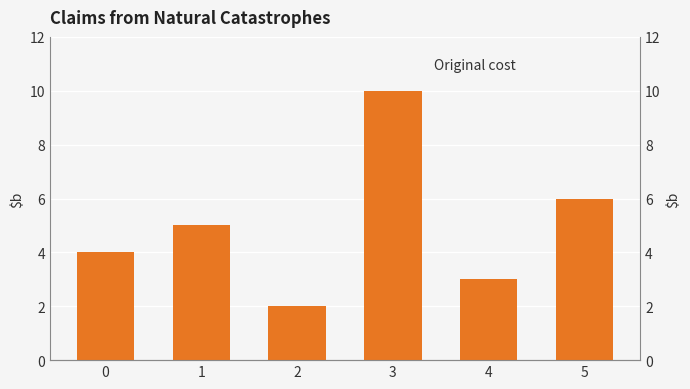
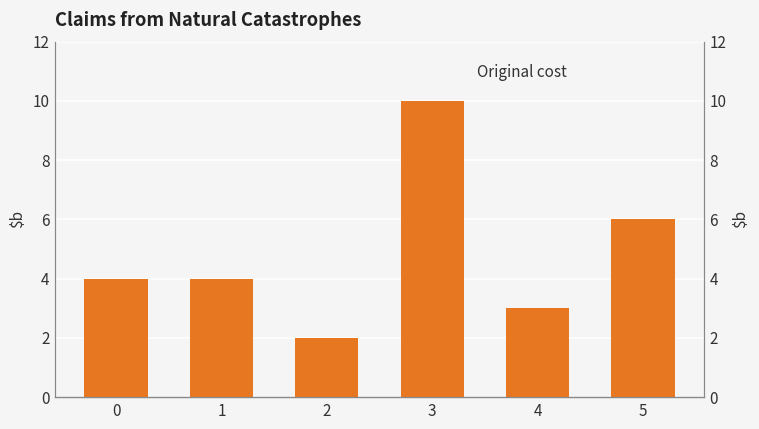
1: 5 -> 4
